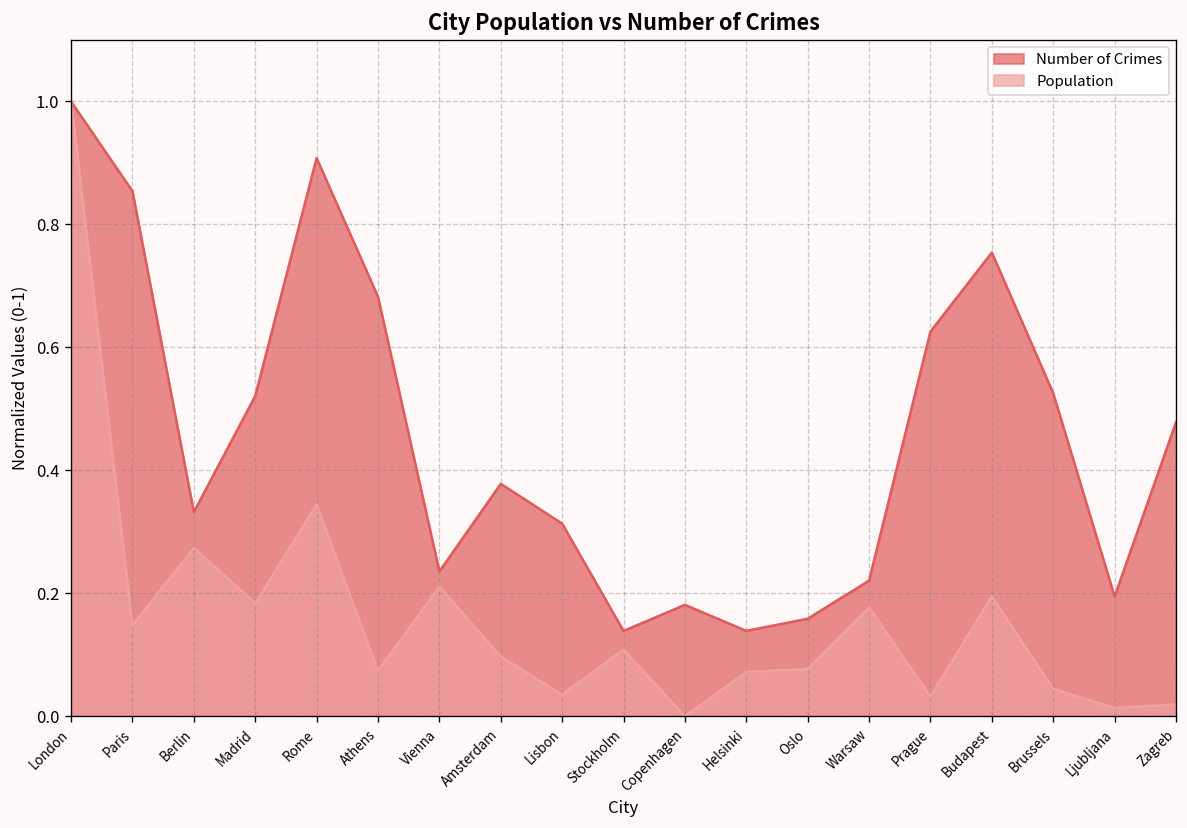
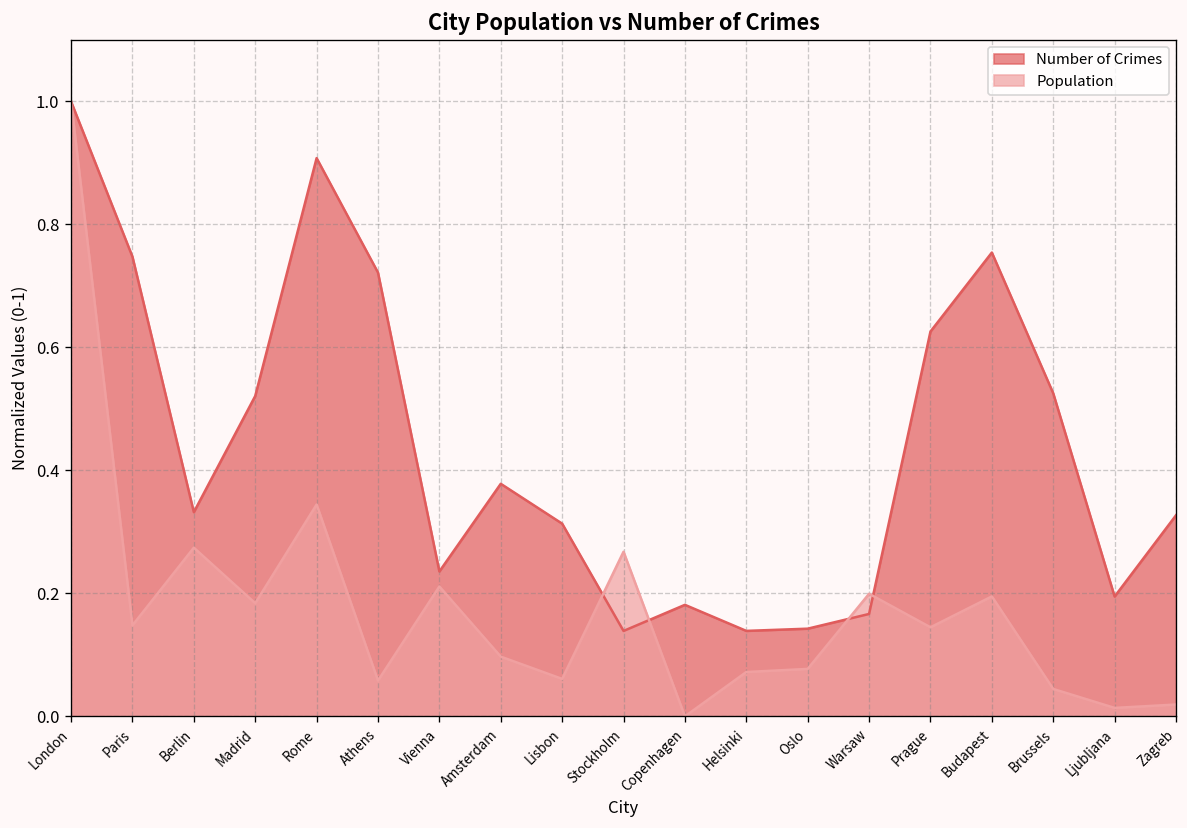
Number of Crimes, Paris: 0.85 -> 0.75
Number of Crimes, Athens: 0.68 -> 0.72
Population, Athens: 0.07 -> 0.06
Population, Lisbon: 0.04 -> 0.06
Population, Stockholm: 0.11 -> 0.27
Number of Crimes, Oslo: 0.16 -> 0.14
Number of Crimes, Warsaw: 0.22 -> 0.17
Population, Warsaw: 0.18 -> 0.20
Population, Prague: 0.03 -> 0.14
Number of Crimes, Zagreb: 0.48 -> 0.33
